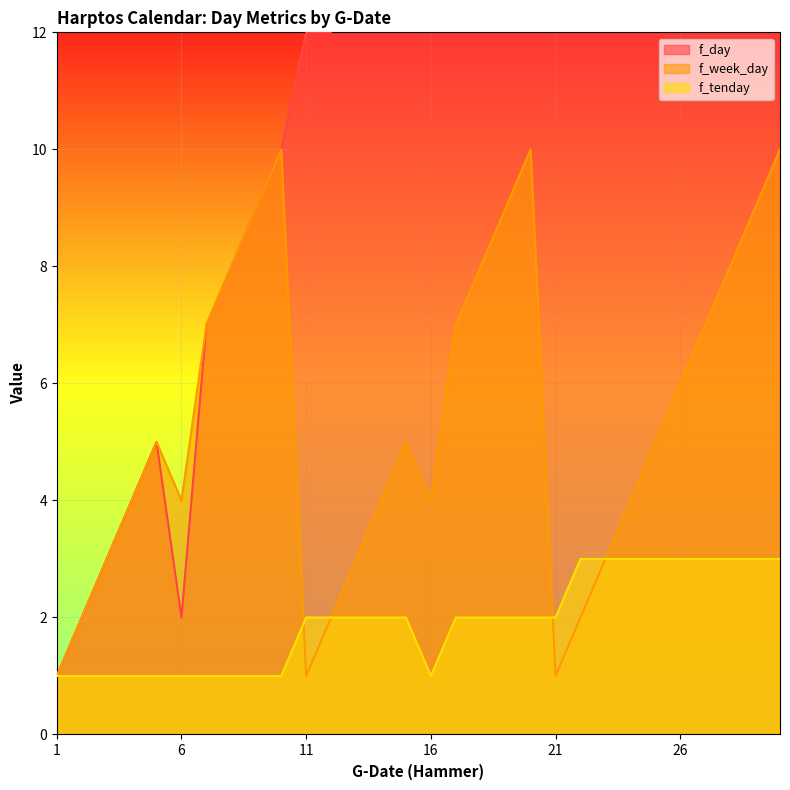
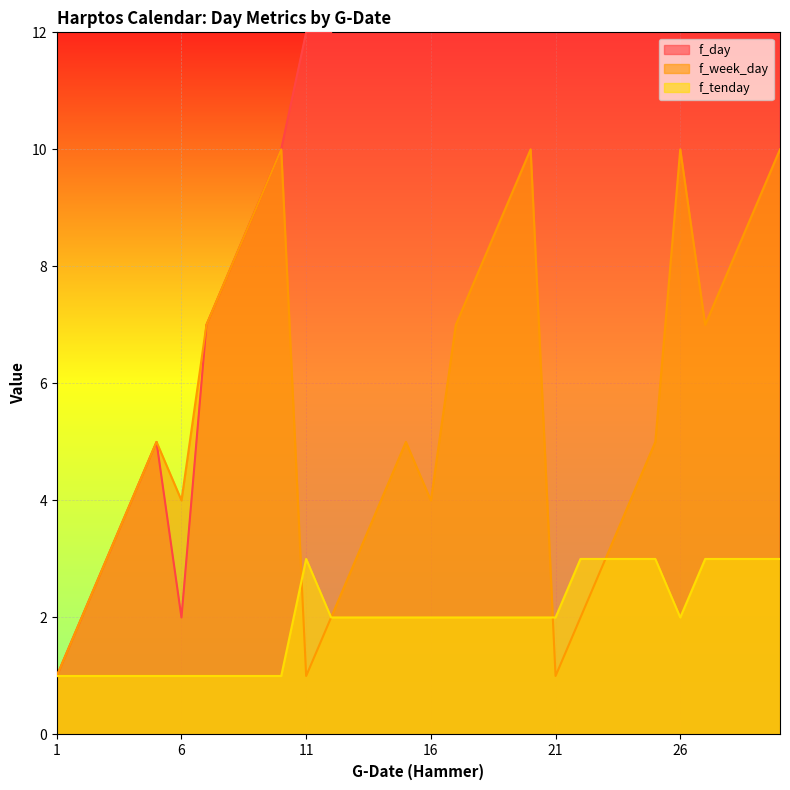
f_tenday, 11: 2 -> 3
f_tenday, 16: 1 -> 2
f_week_day, 26: 6 -> 10
f_tenday, 26: 3 -> 2
